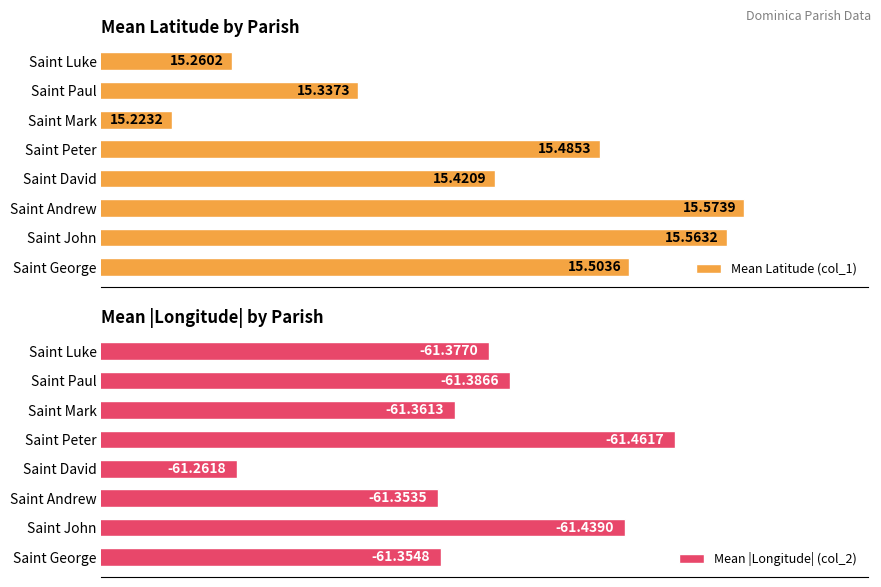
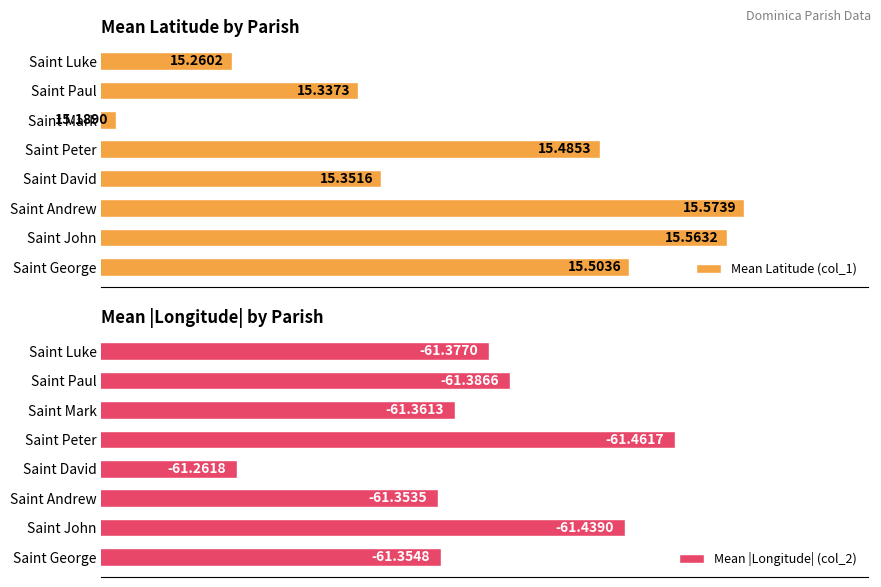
Mean Latitude by Parish, Saint Mark: 15.2232 -> 15.1890
Mean Latitude by Parish, Saint David: 15.4209 -> 15.3516
